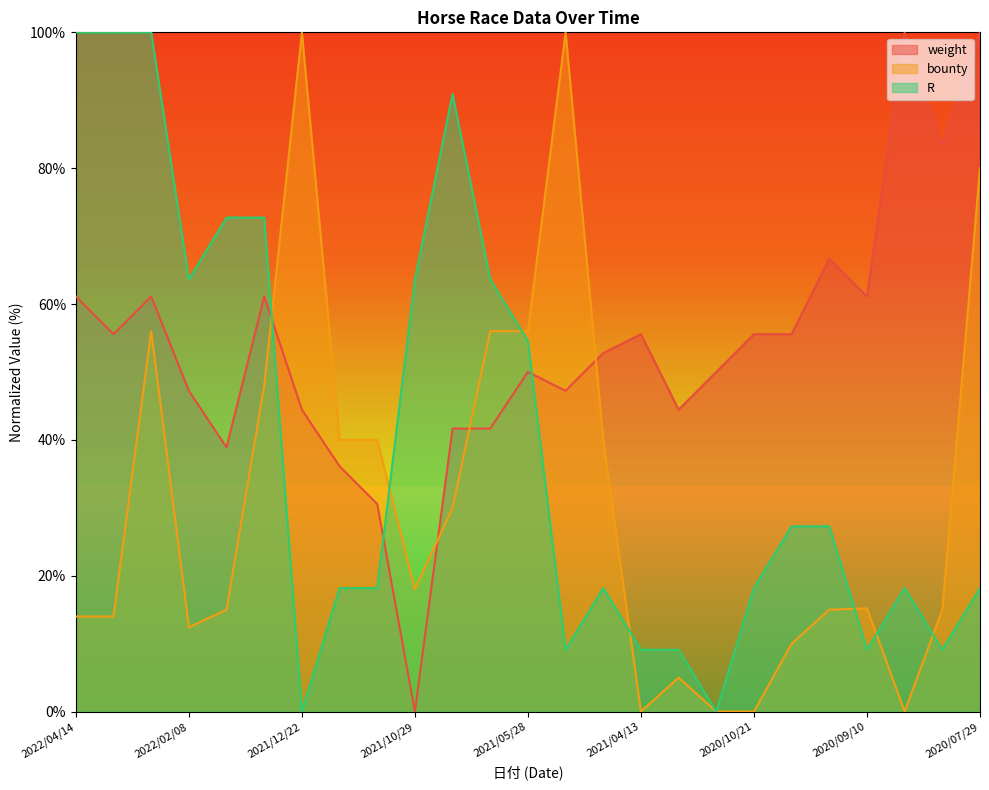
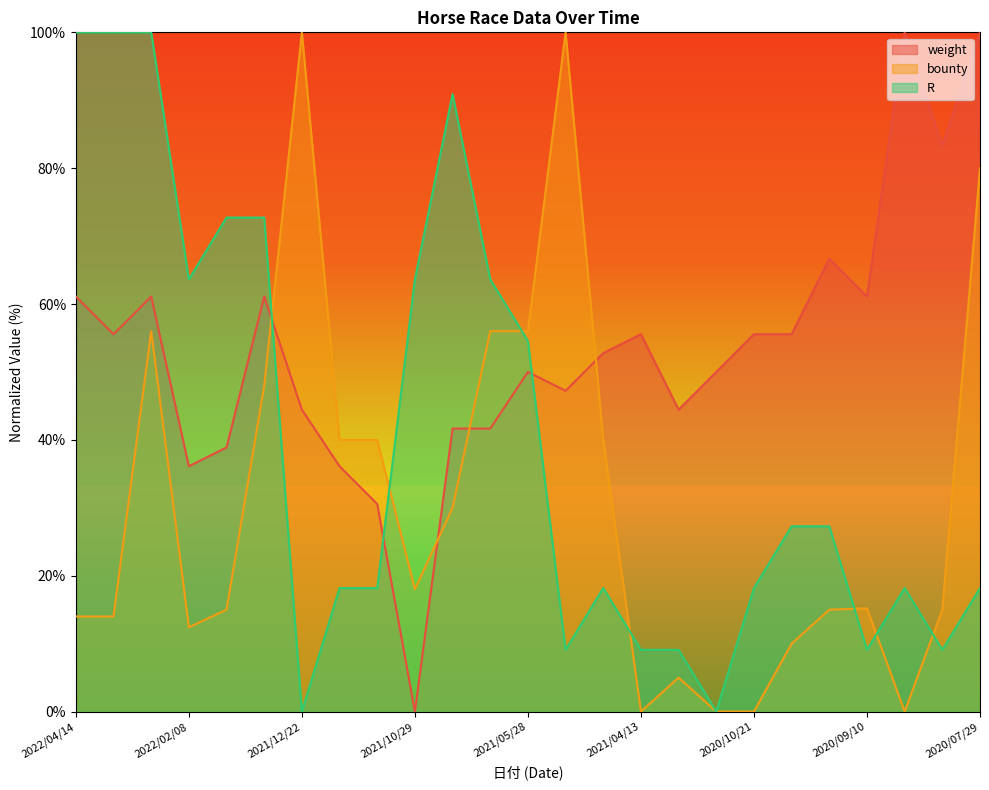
weight, 2022/02/08: 47% -> 36%
